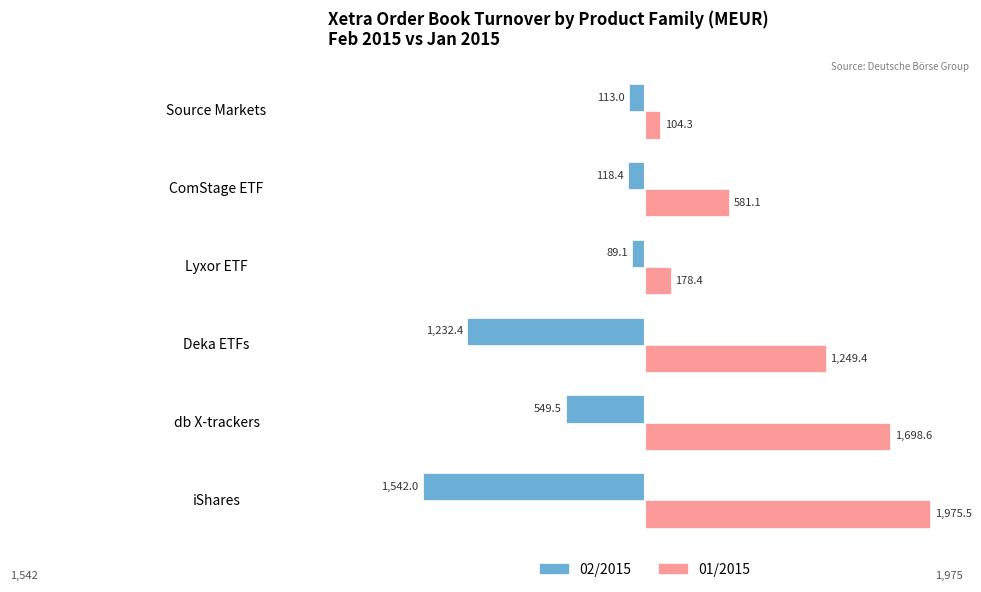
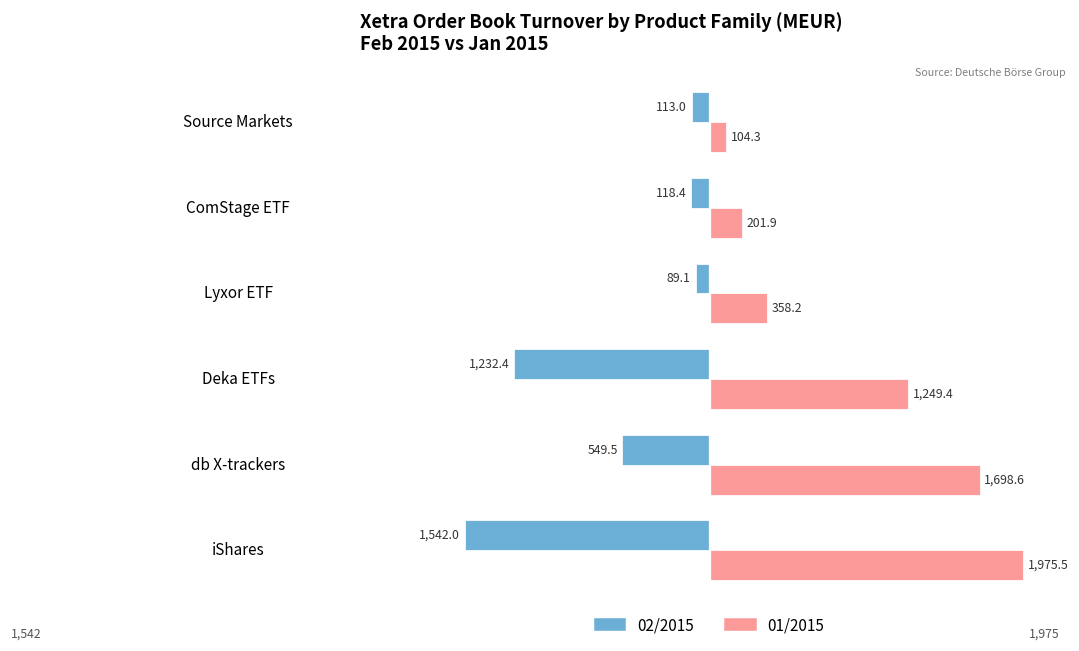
01/2015, ComStage ETF: 581.1 -> 201.9
01/2015, Lyxor ETF: 178.4 -> 358.2
